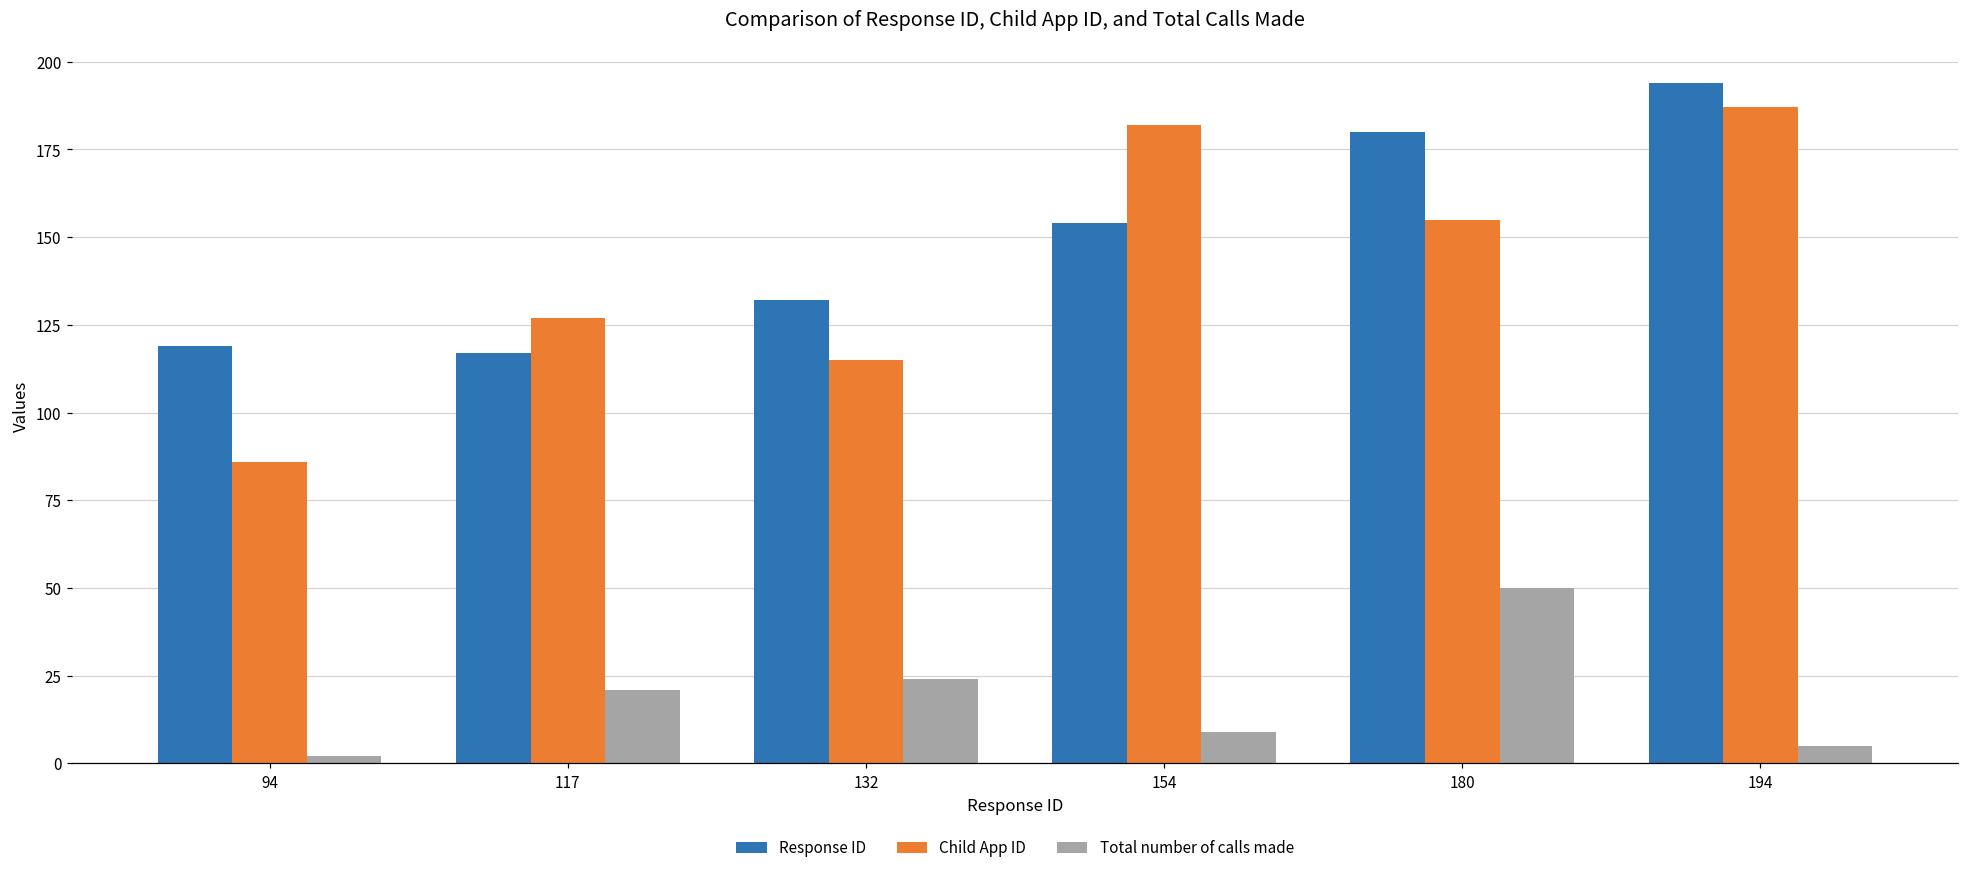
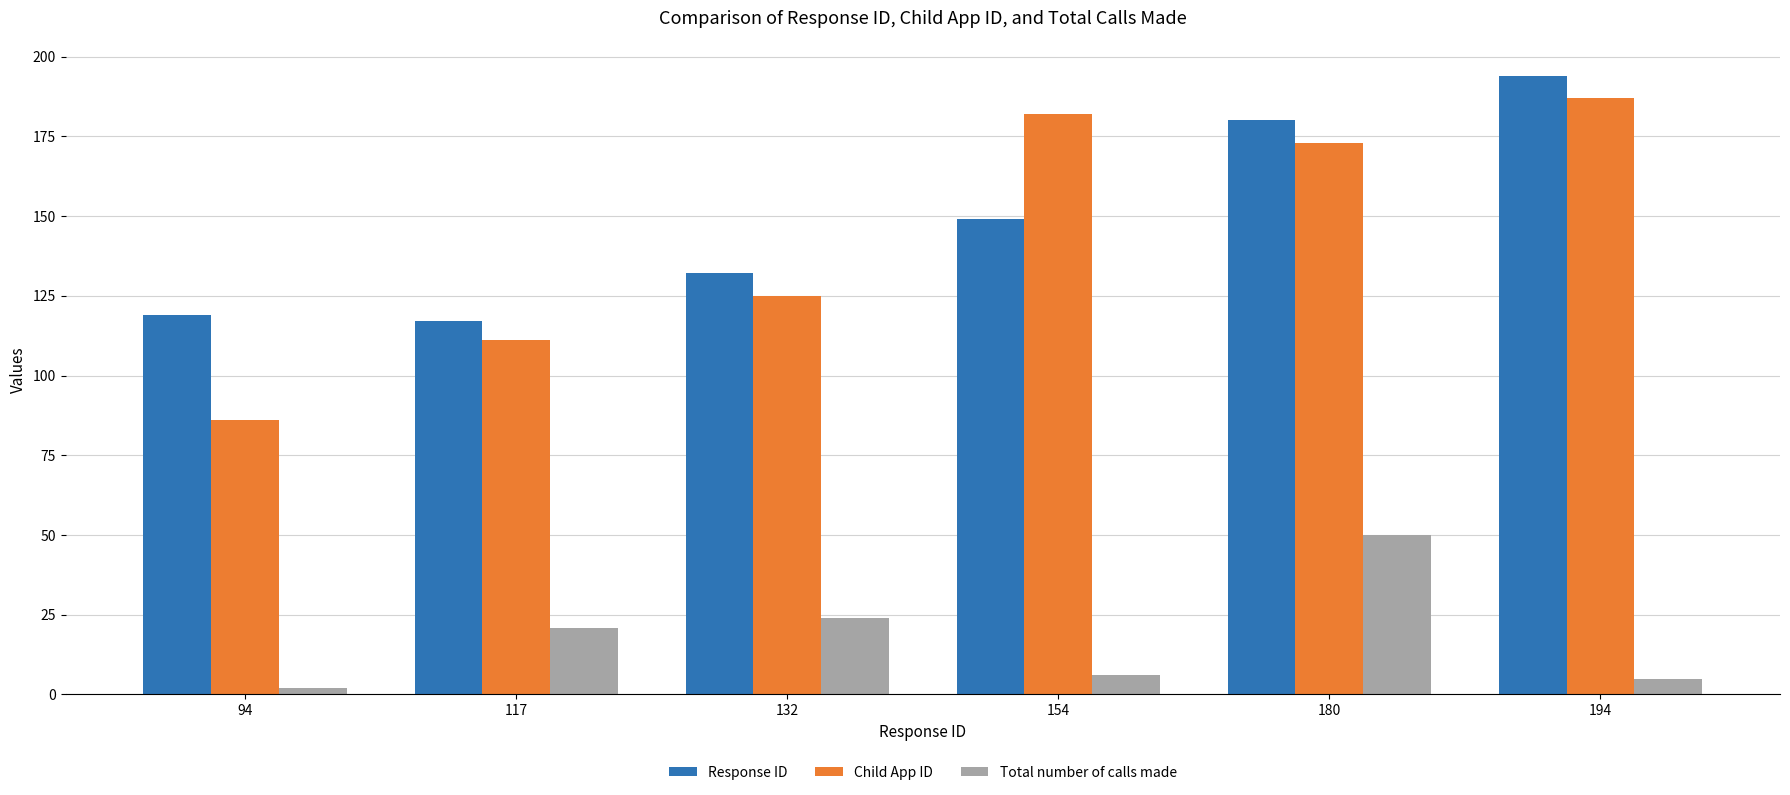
Child App ID, 117: 127 -> 111
Child App ID, 132: 115 -> 125
Response ID, 154: 154 -> 149
Total number of calls made, 154: 9 -> 6
Child App ID, 180: 155 -> 173
